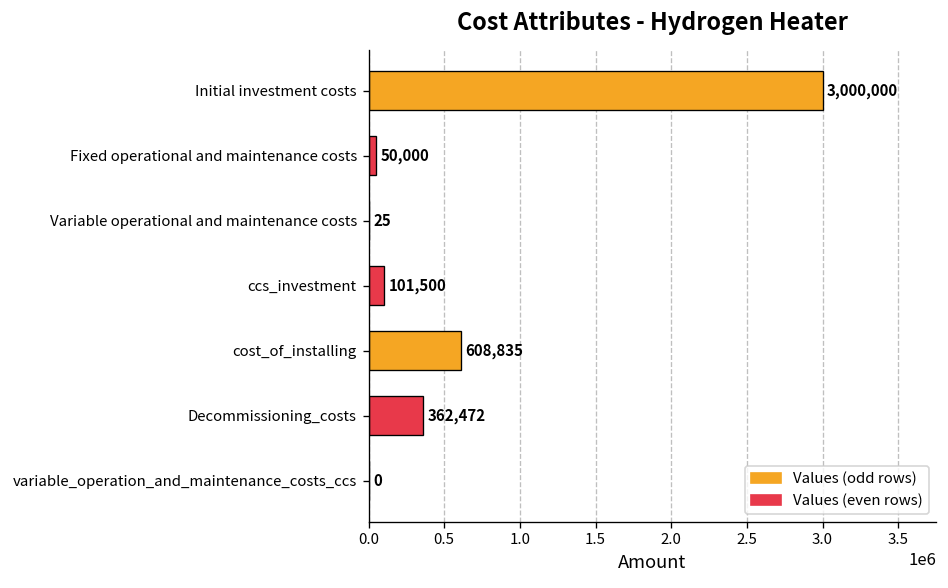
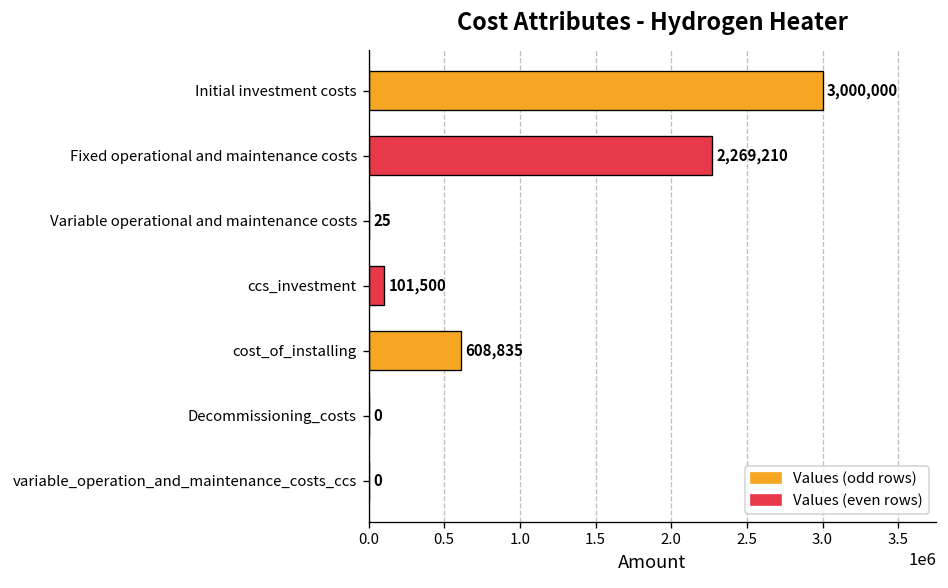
Fixed operational and maintenance costs: 50,000 -> 2,269,210
Decommissioning_costs: 362,472 -> 0
